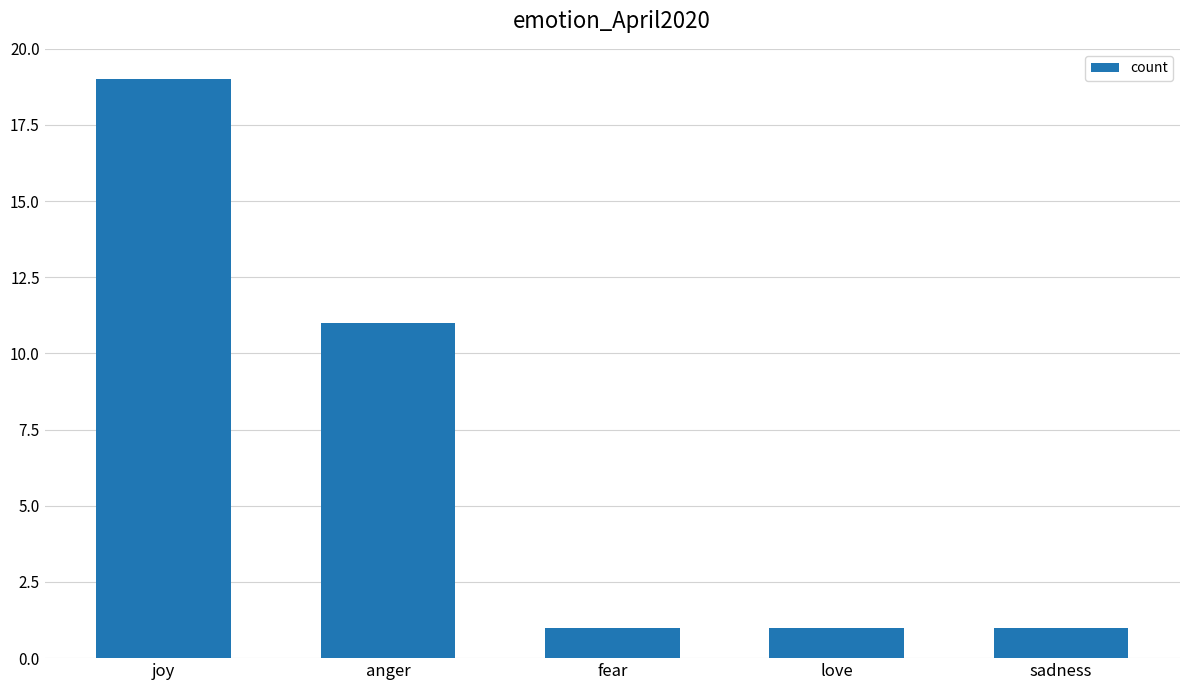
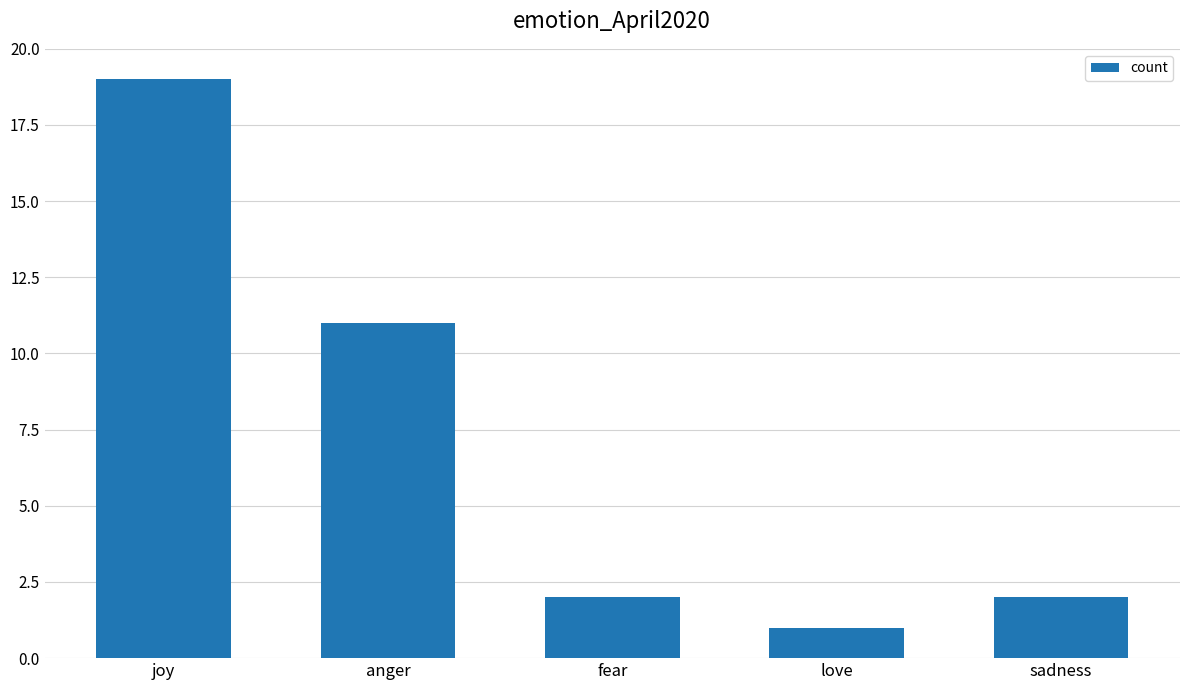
fear: 1 -> 2
sadness: 1 -> 2
